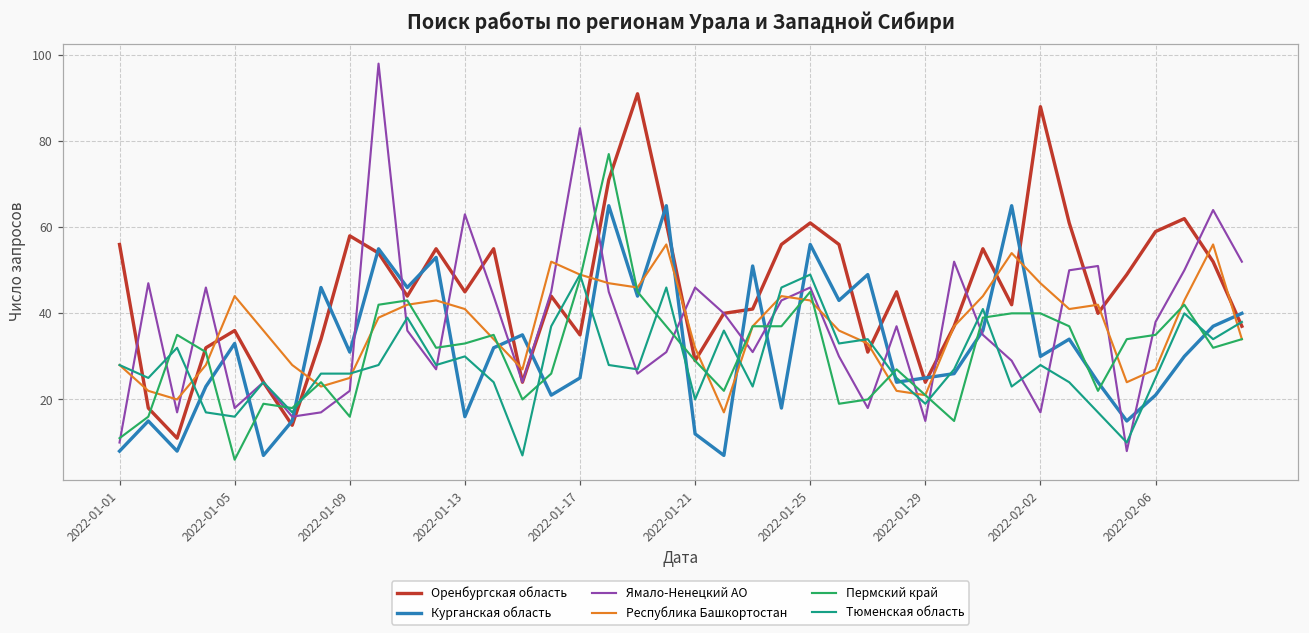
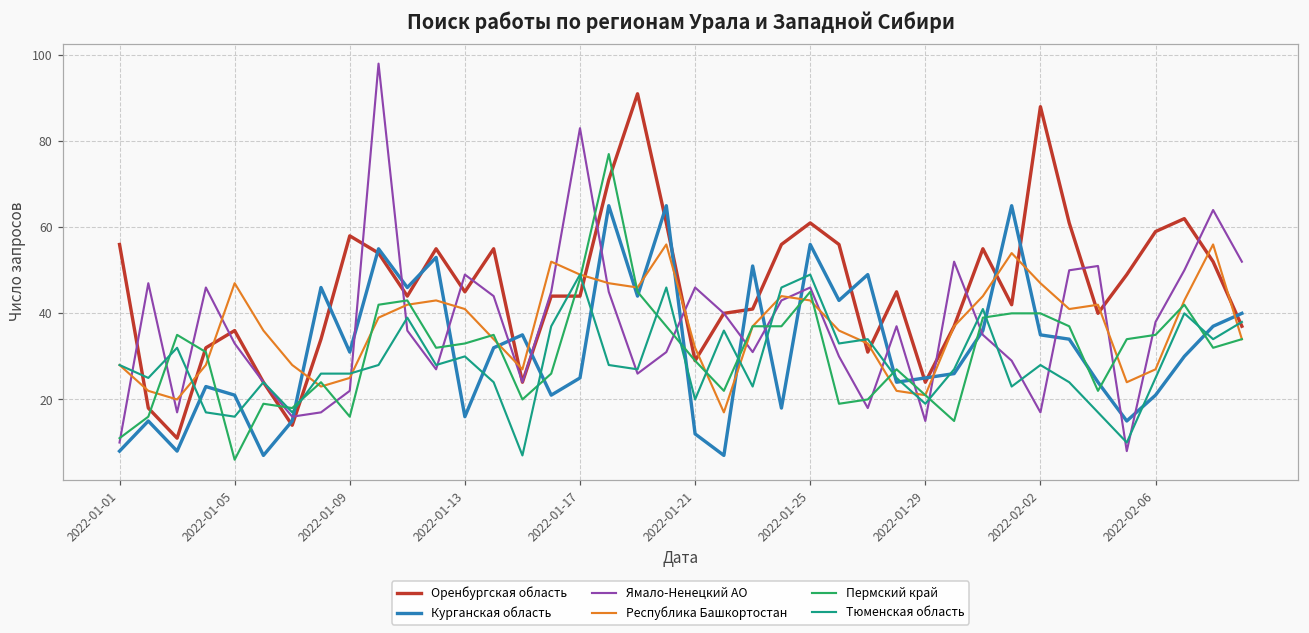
Курганская область, 2022-01-05: 33 -> 21
Ямало-Ненецкий АО, 2022-01-05: 18 -> 33
Республика Башкортостан, 2022-01-05: 44 -> 47
Ямало-Ненецкий АО, 2022-01-13: 63 -> 49
Оренбургская область, 2022-01-17: 35 -> 44
Курганская область, 2022-02-02: 30 -> 35
